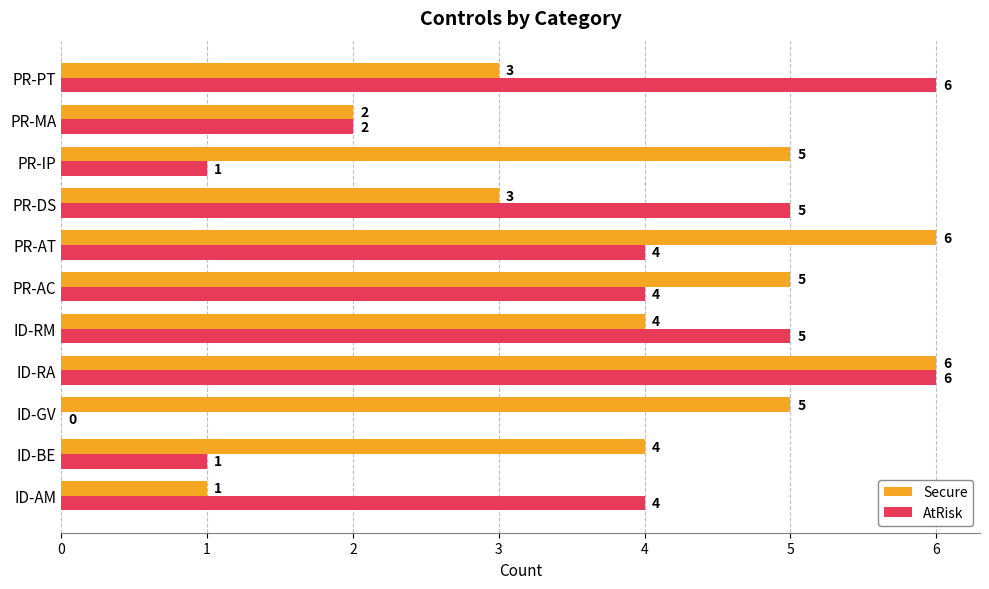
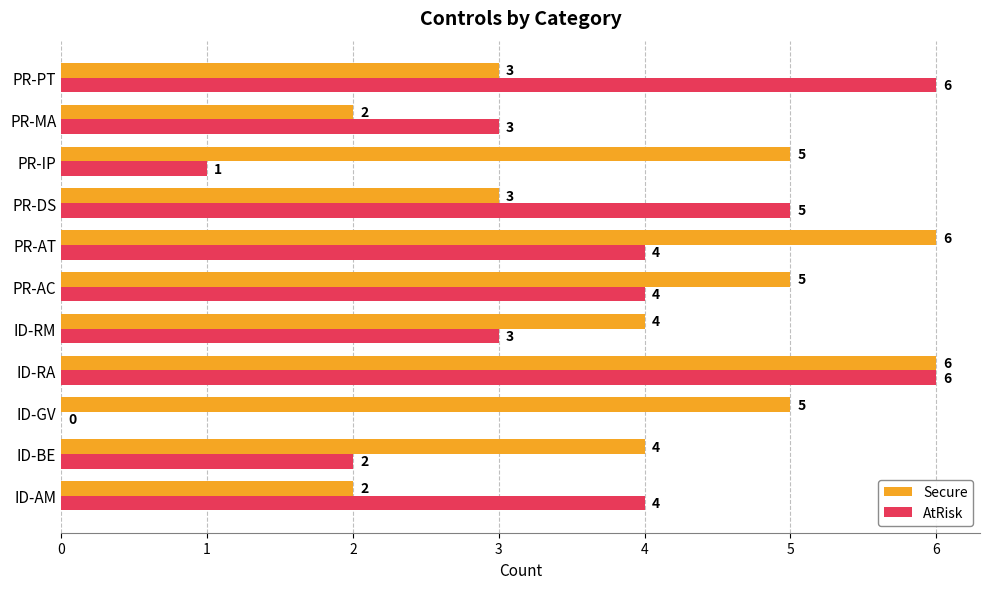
AtRisk, PR-MA: 2 -> 3
AtRisk, ID-RM: 5 -> 3
AtRisk, ID-BE: 1 -> 2
Secure, ID-AM: 1 -> 2
